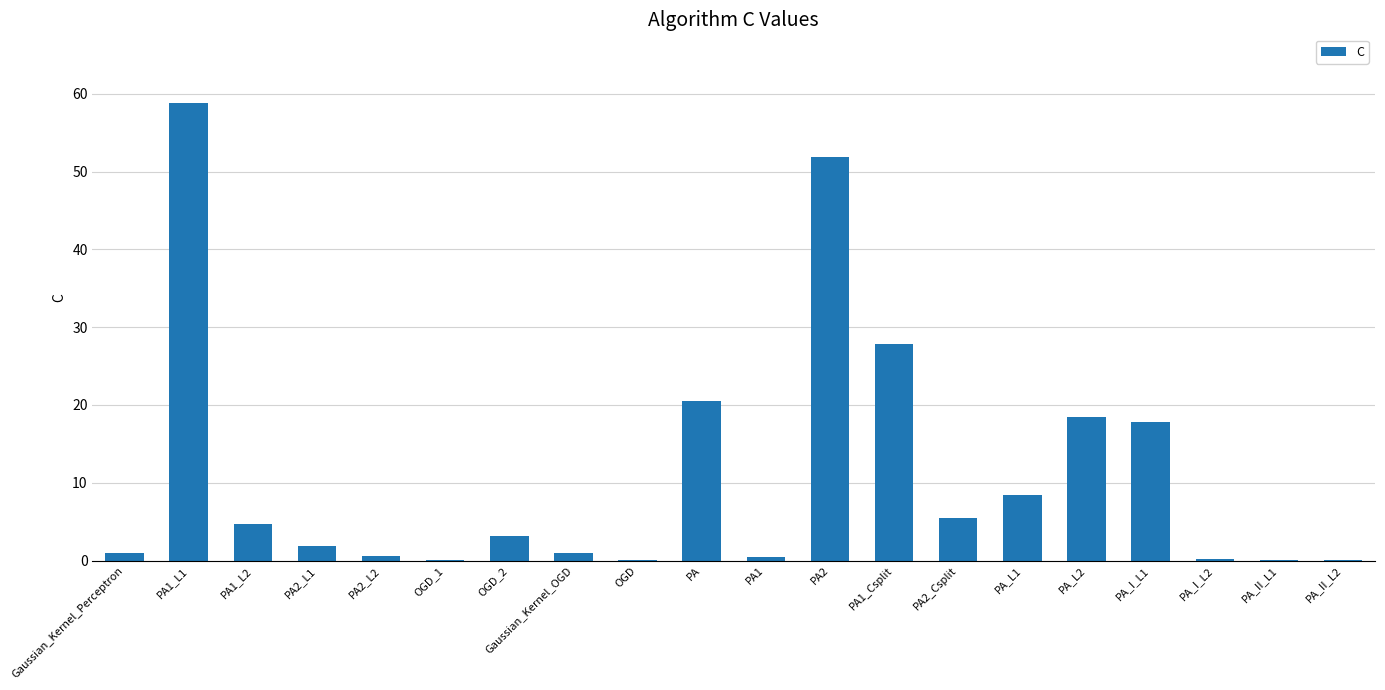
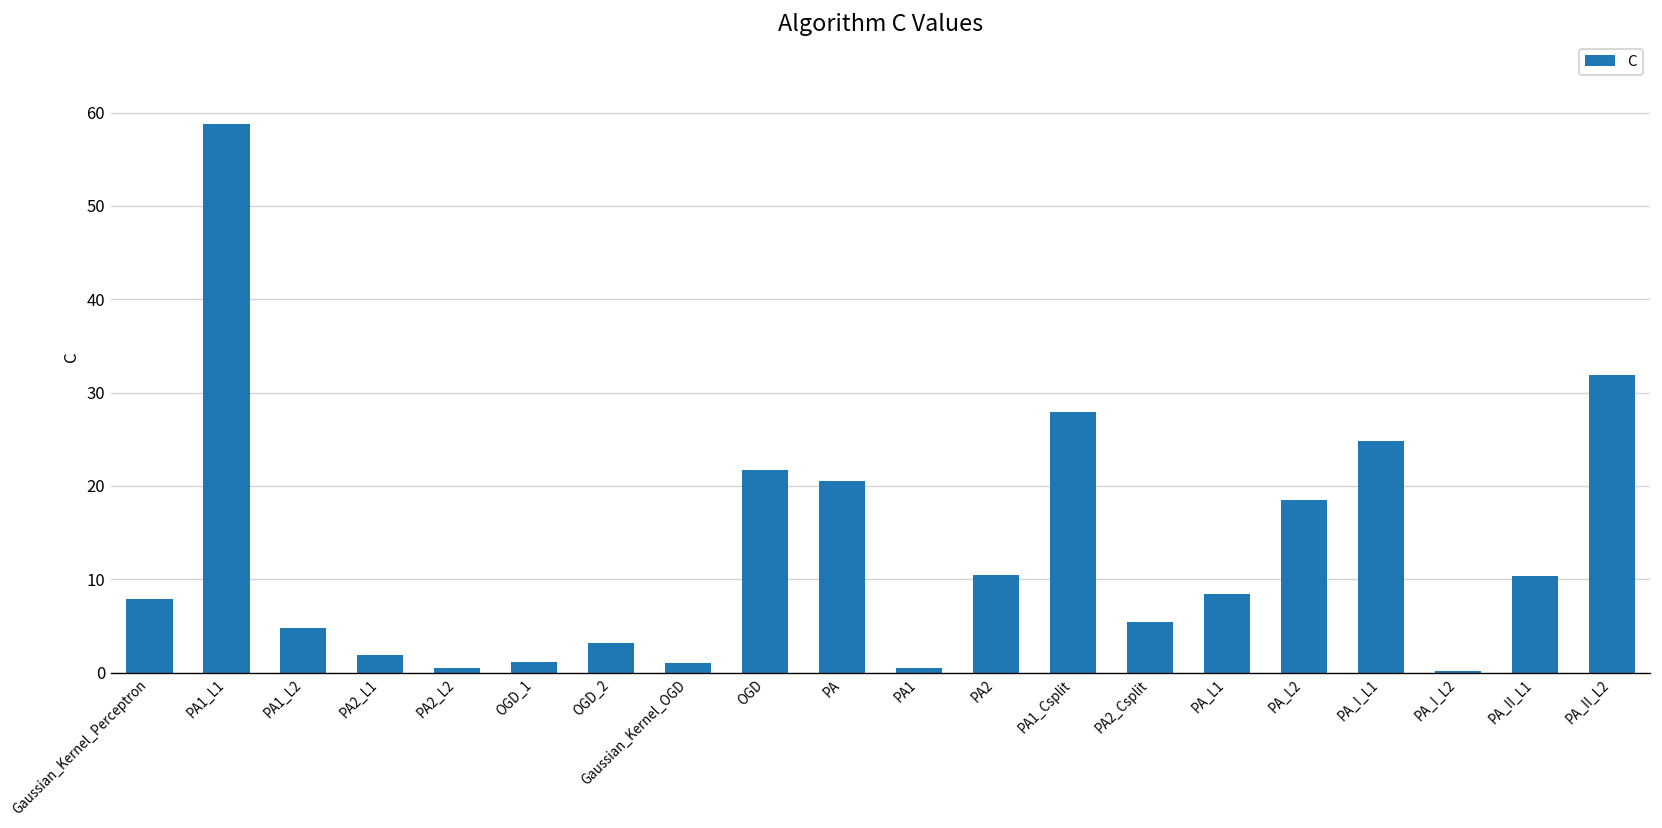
Gaussian_Kernel_Perceptron: 1 -> 8
OGD_1: 0 -> 1
OGD: 0 -> 22
PA2: 52 -> 10
PA_I_L1: 18 -> 25
PA_II_L1: 0 -> 10
PA_II_L2: 0 -> 32
